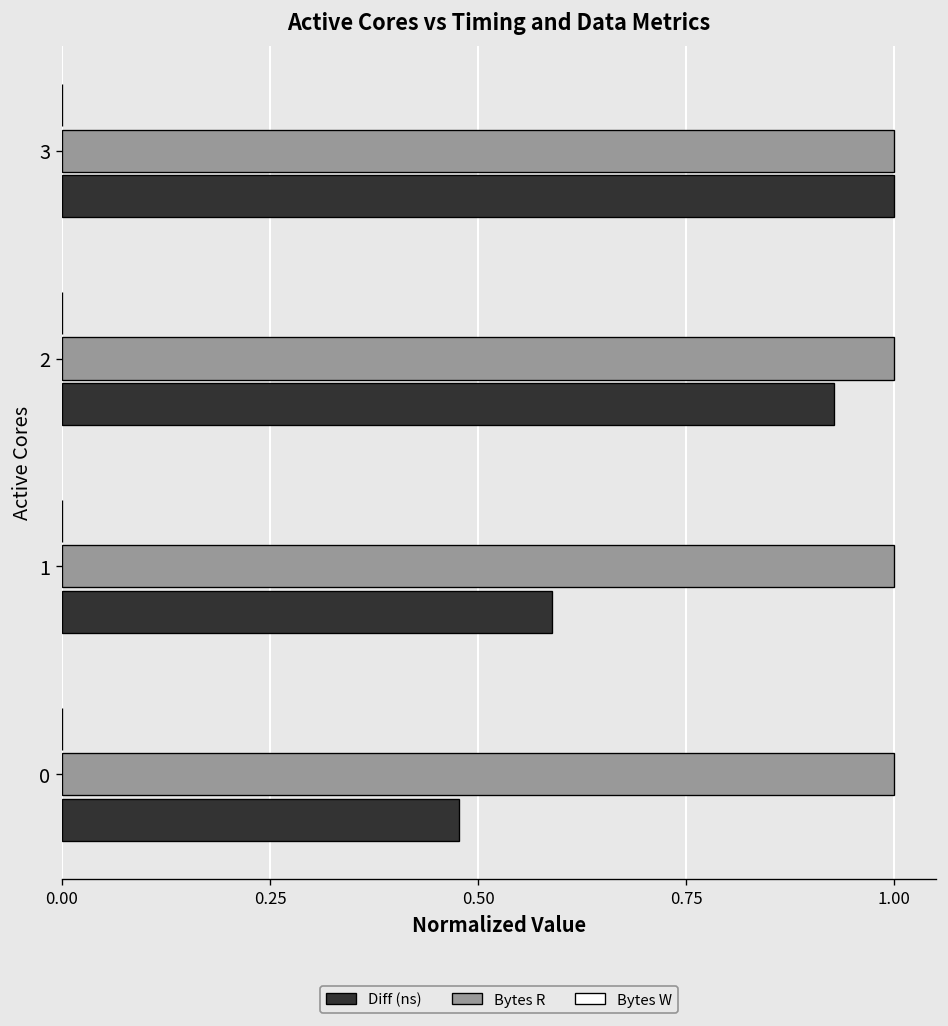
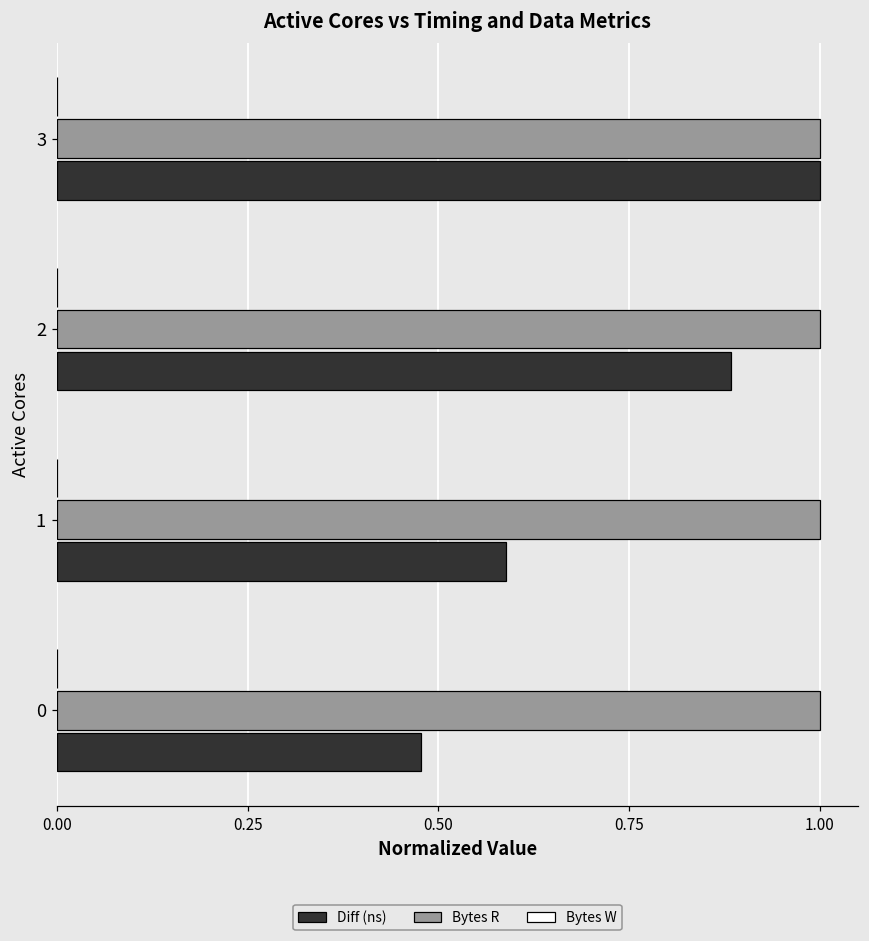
Diff (ns), 2: 0.93 -> 0.88
